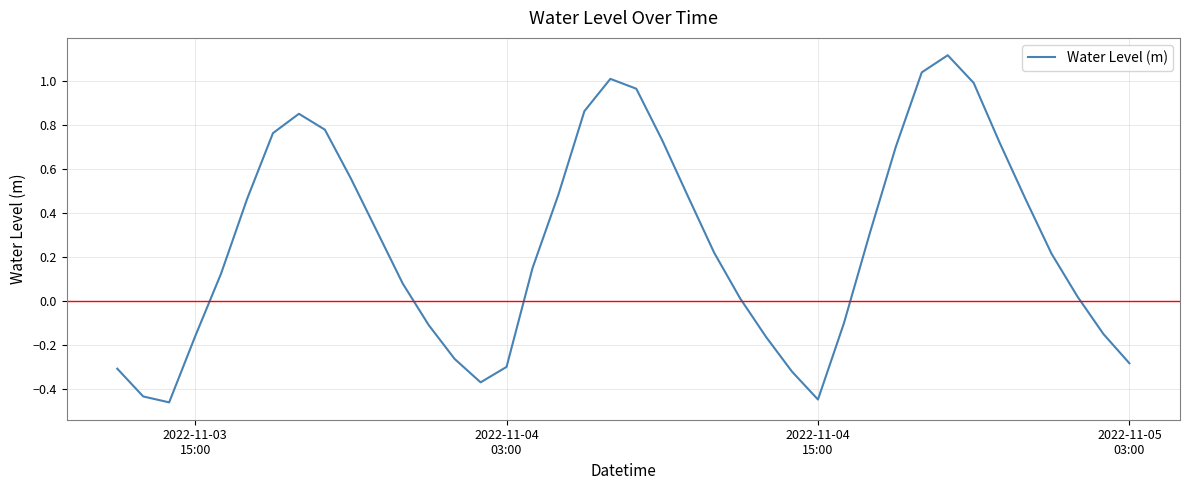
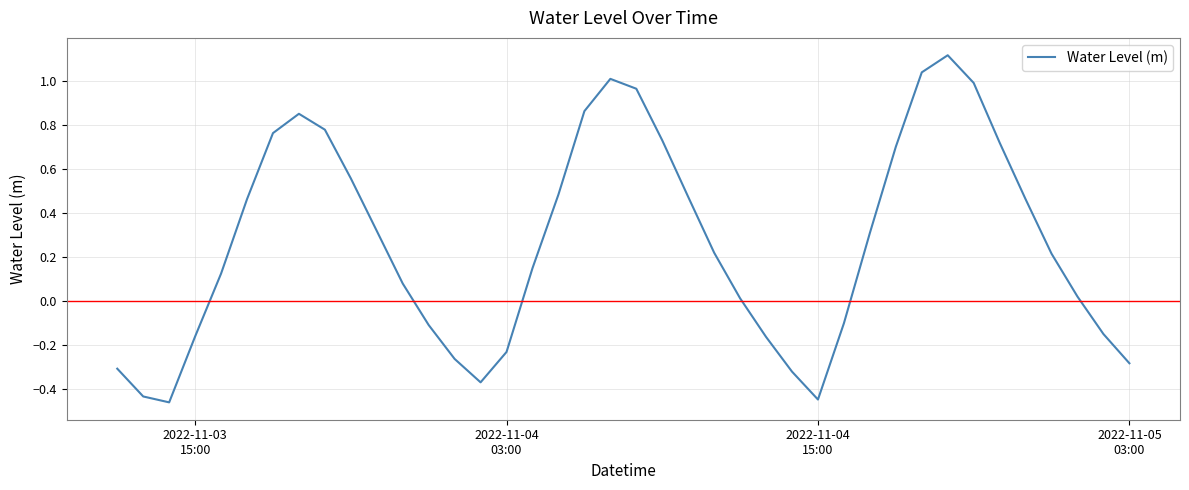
2022-11-04 03:00: -0.30 -> -0.23
